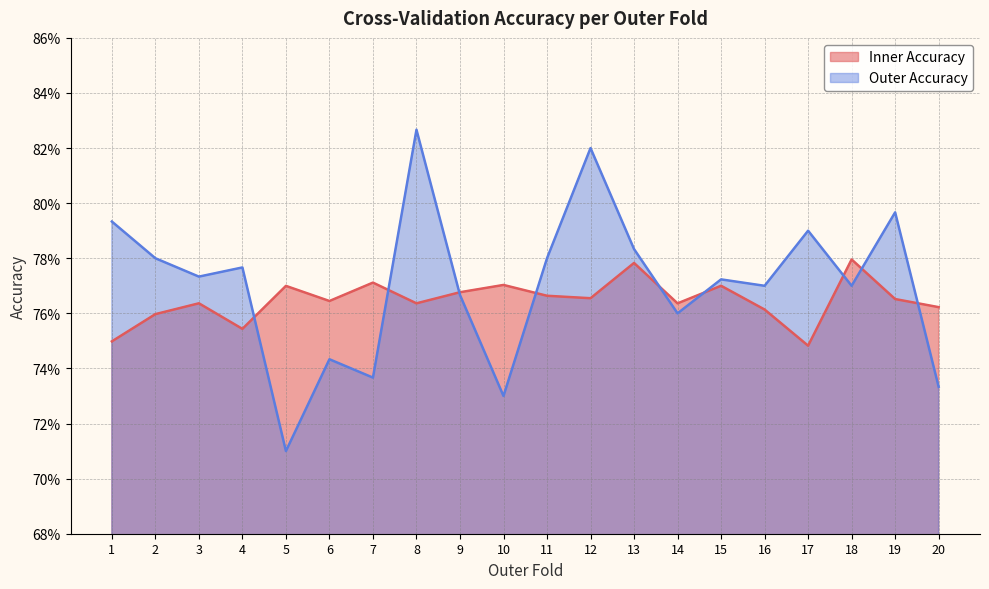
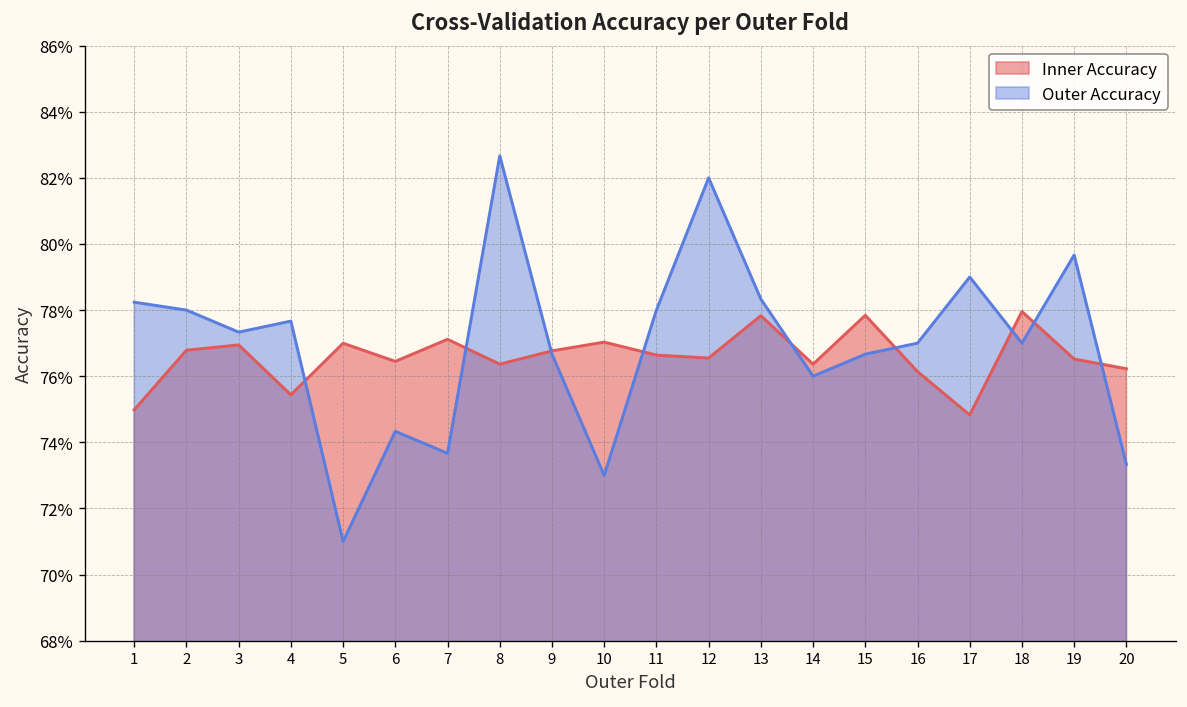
Outer Accuracy, 1: 79.3% -> 78.2%
Inner Accuracy, 2: 76.0% -> 76.8%
Inner Accuracy, 3: 76.4% -> 76.9%
Inner Accuracy, 15: 77.0% -> 77.8%
Outer Accuracy, 15: 77.2% -> 76.7%
